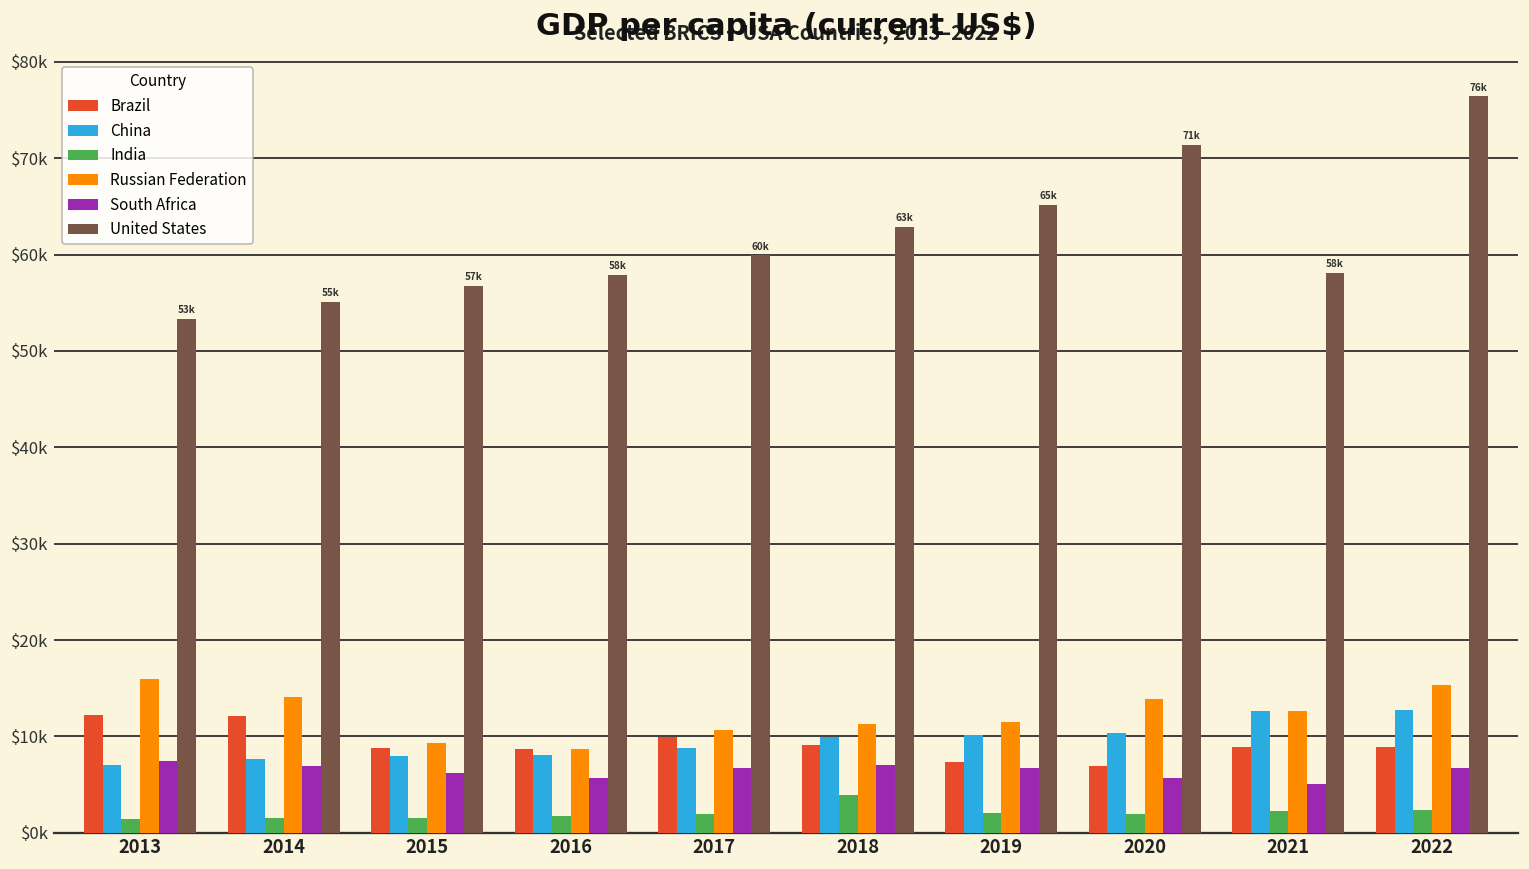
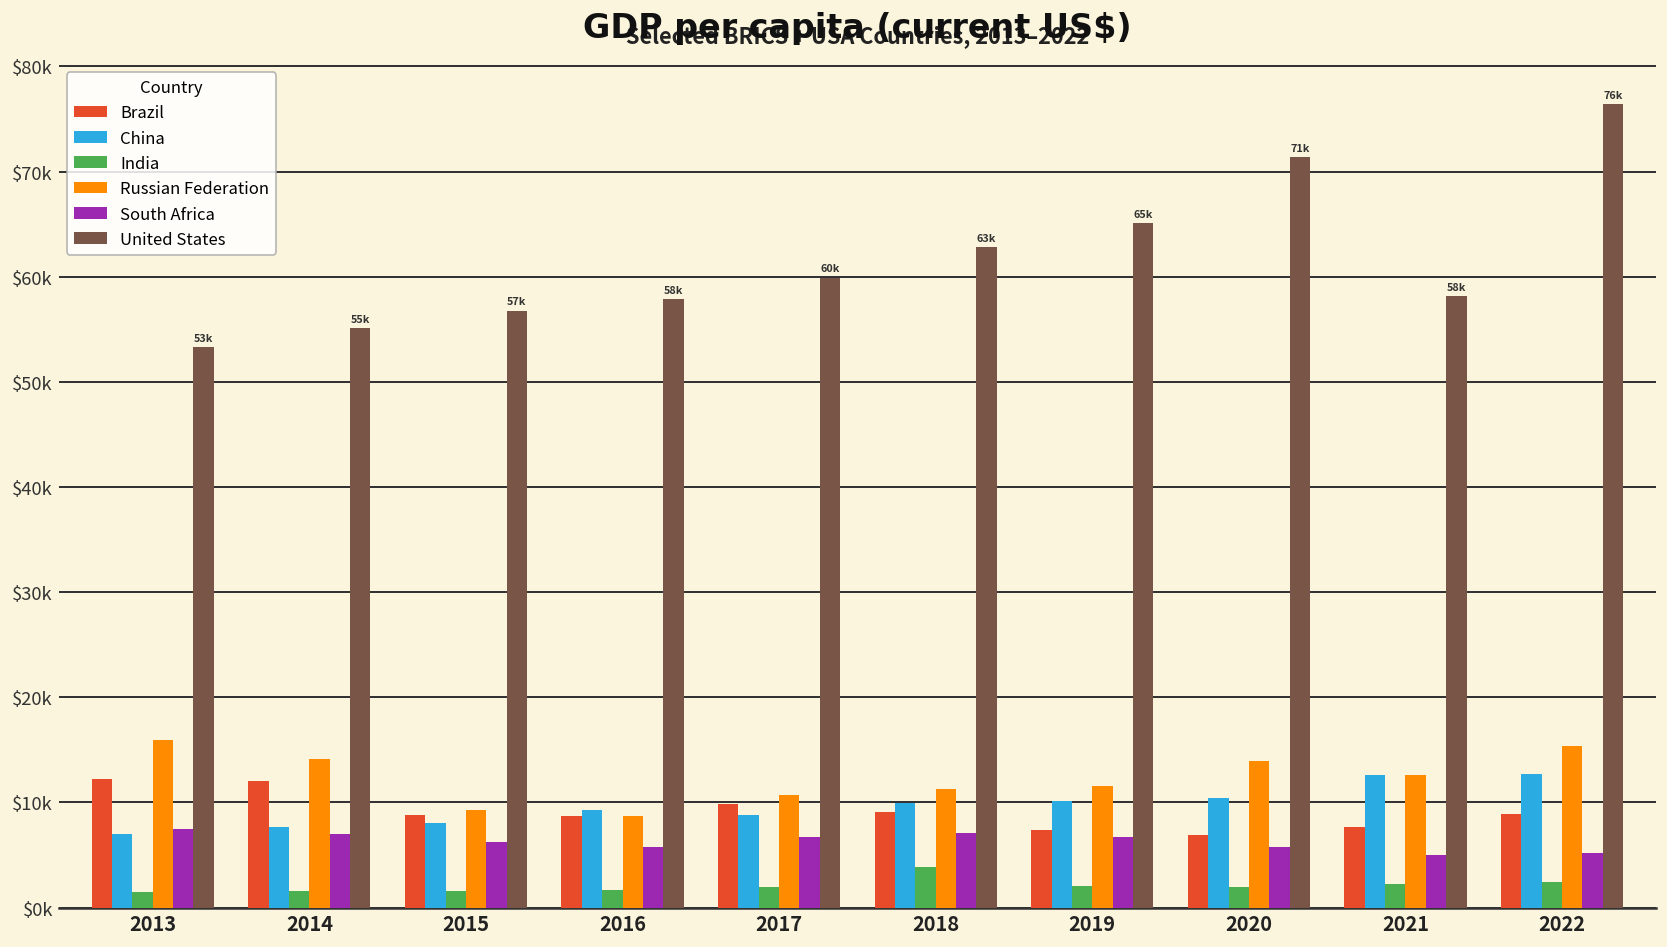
China, 2016: $8000 -> $9000
Brazil, 2021: $9000 -> $8000
South Africa, 2022: $7000 -> $5000
